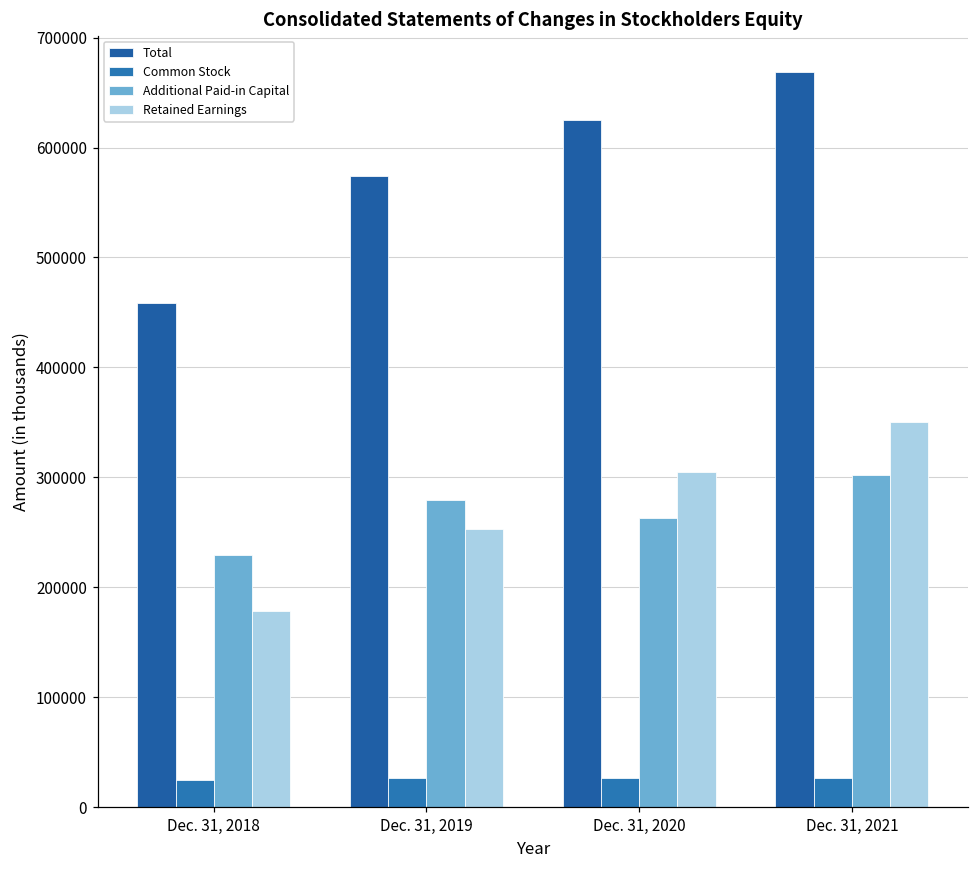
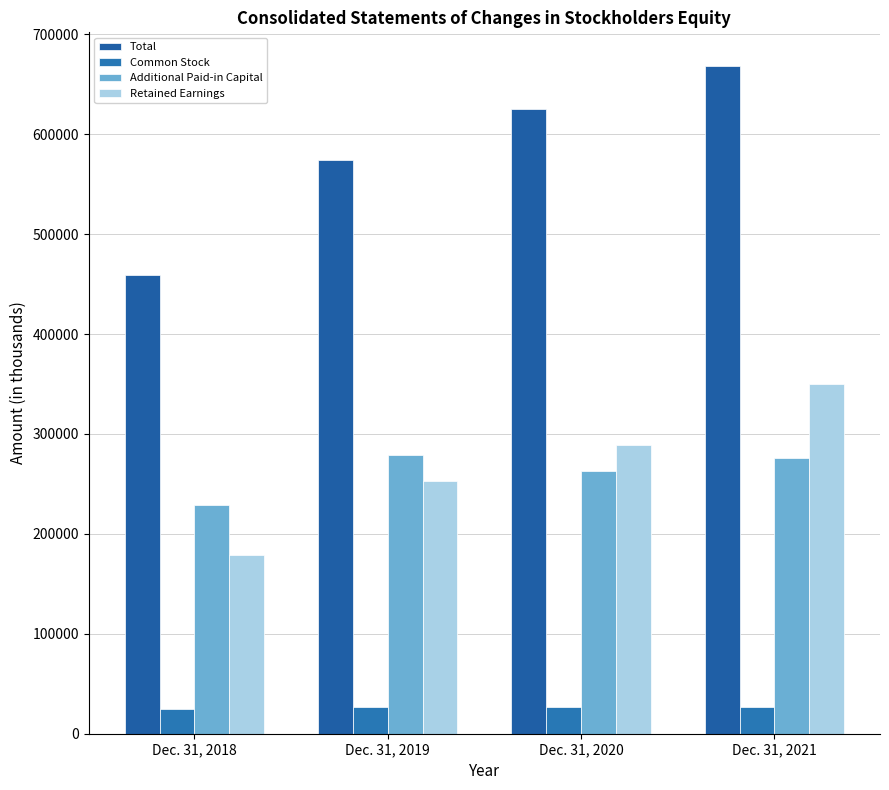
Retained Earnings, Dec. 31, 2020: 300000 -> 290000
Additional Paid-in Capital, Dec. 31, 2021: 300000 -> 280000
